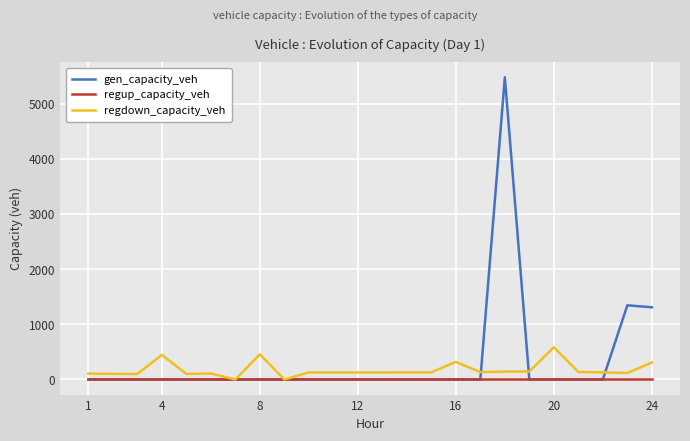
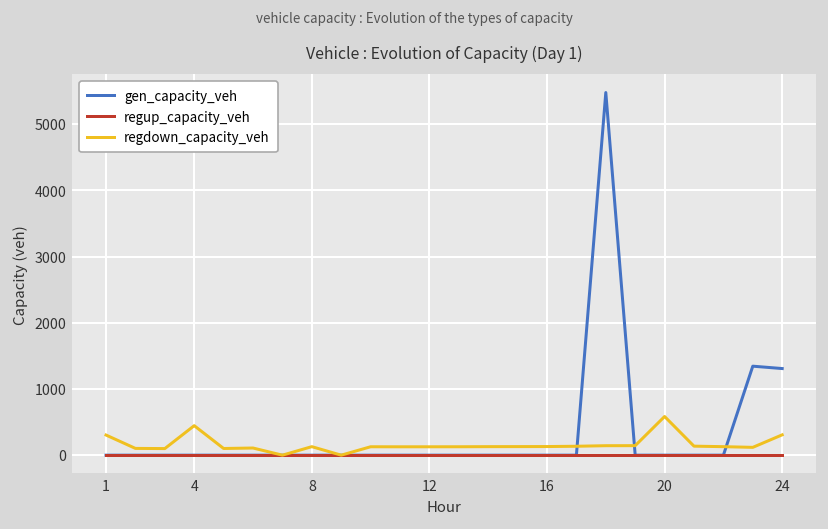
regdown_capacity_veh, 1: 100 -> 300
regdown_capacity_veh, 8: 500 -> 100
regdown_capacity_veh, 16: 300 -> 100
